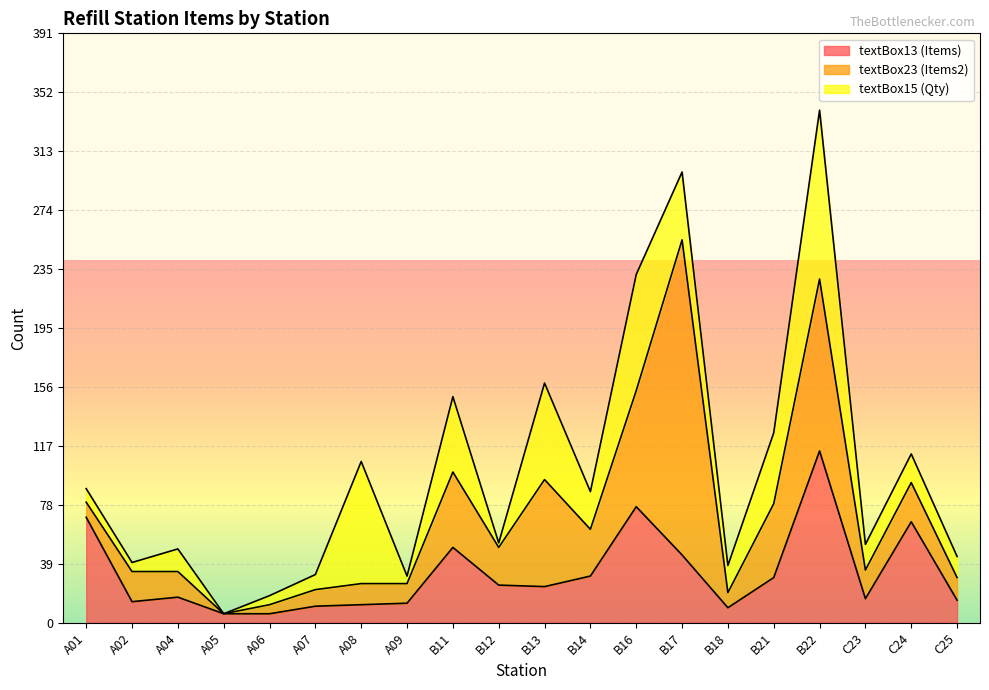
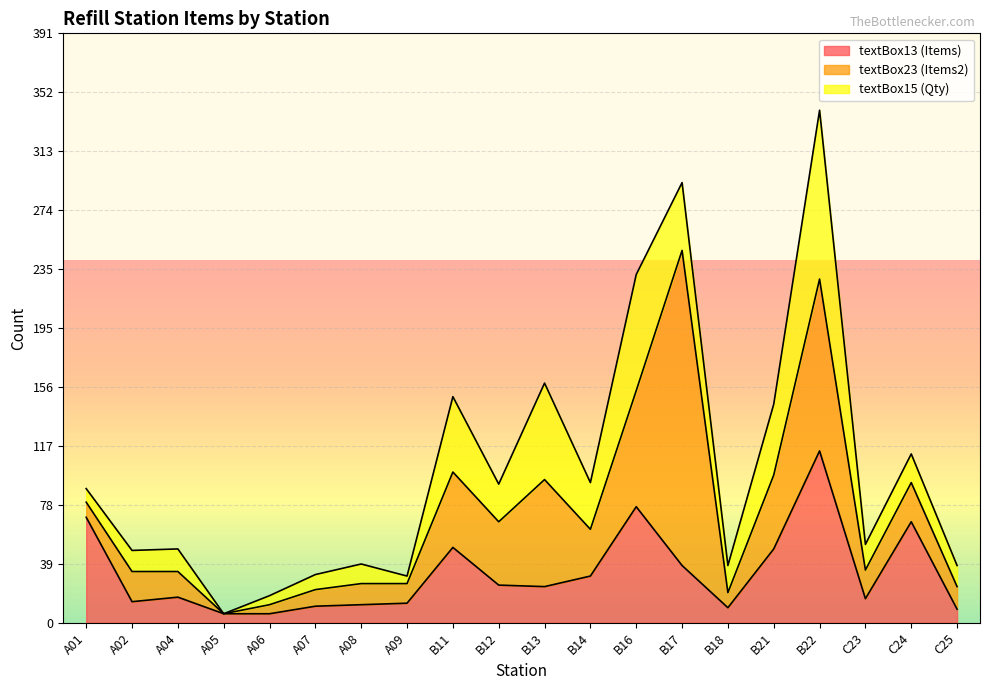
textBox15 (Qty), A02: 6 -> 14
textBox15 (Qty), A08: 81 -> 13
textBox23 (Items2), B12: 25 -> 42
textBox15 (Qty), B12: 3 -> 25
textBox15 (Qty), B14: 25 -> 31
textBox13 (Items), B17: 45 -> 38
textBox13 (Items), B21: 30 -> 49
textBox13 (Items), C25: 15 -> 9
